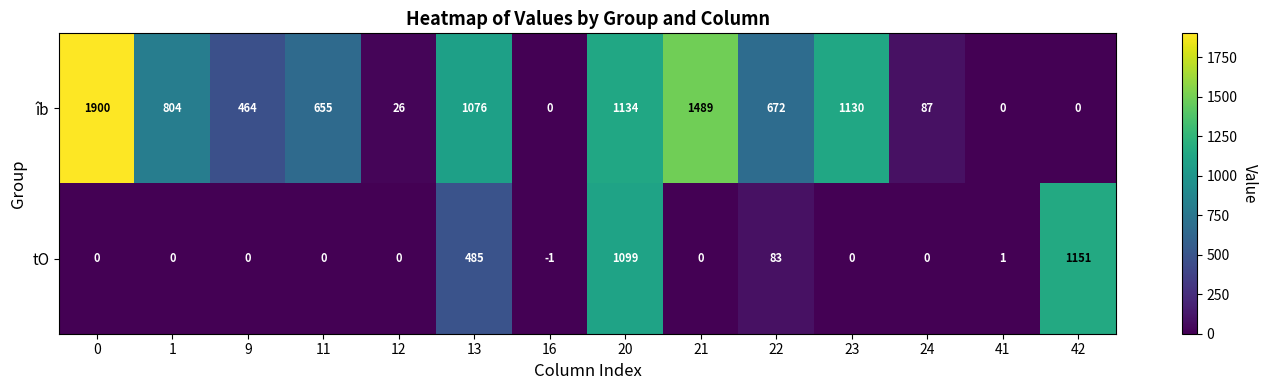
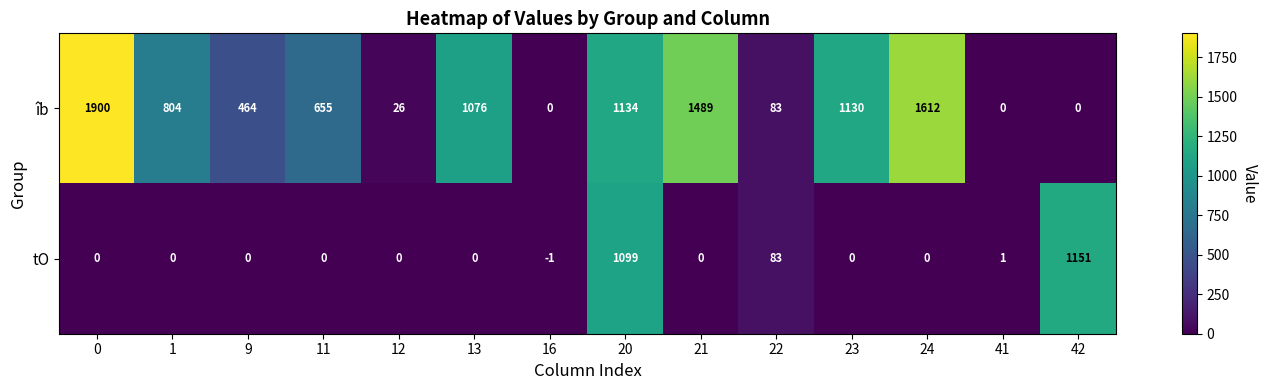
îb, 22: 672 -> 83
îb, 24: 87 -> 1612
tO, 13: 485 -> 0
